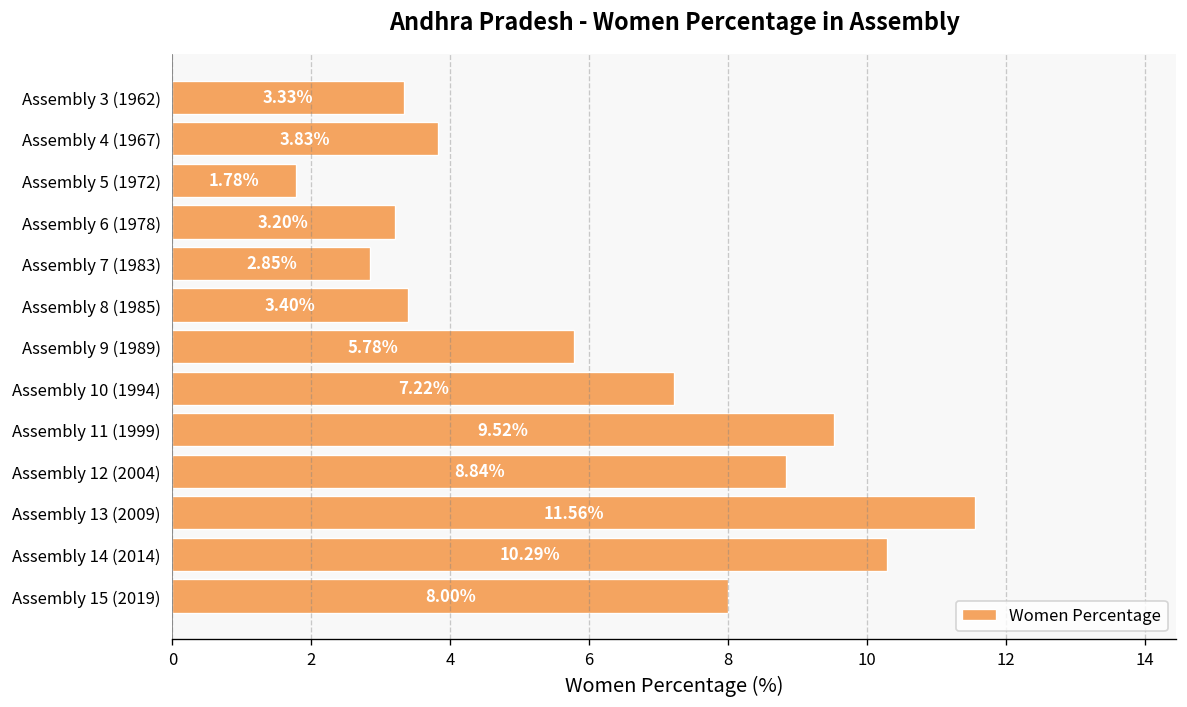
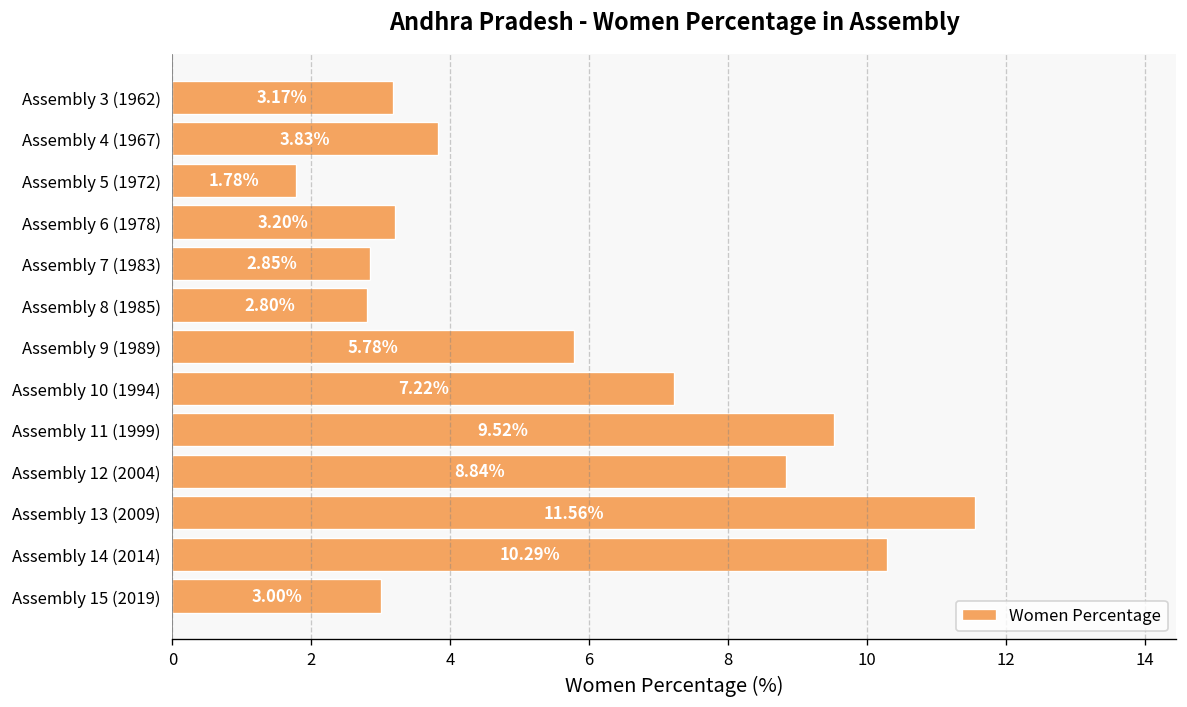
Assembly 3 (1962): 3.33% -> 3.17%
Assembly 8 (1985): 3.40% -> 2.80%
Assembly 15 (2019): 8.00% -> 3.00%
